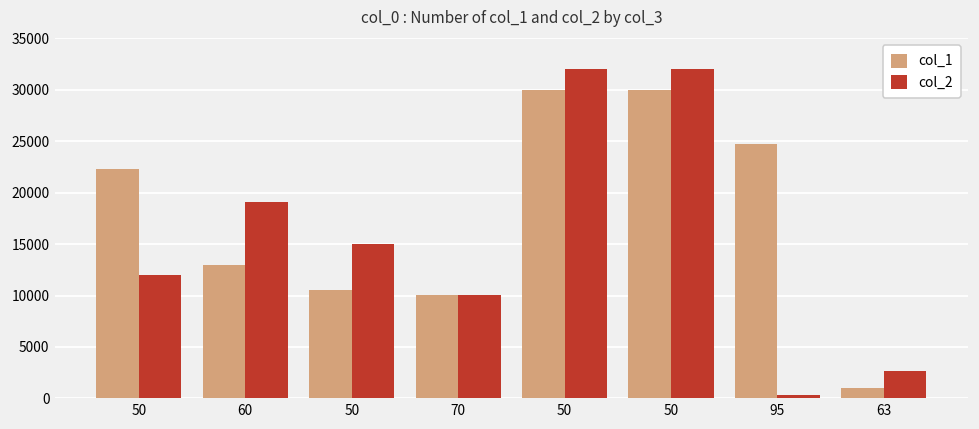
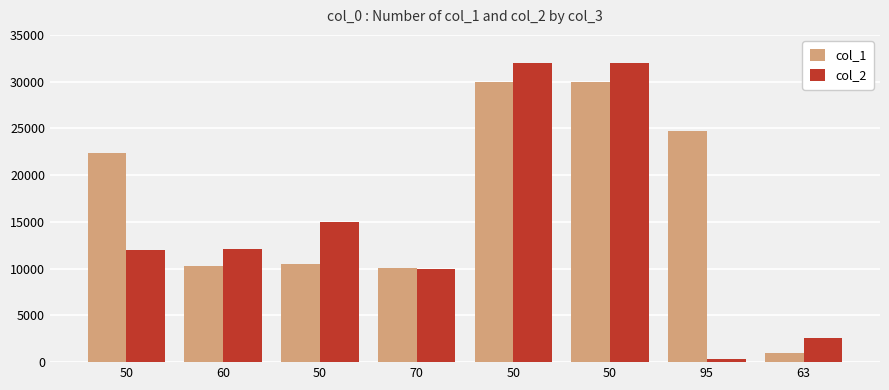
col_1, 60: 13000 -> 10000
col_2, 60: 19000 -> 12000
